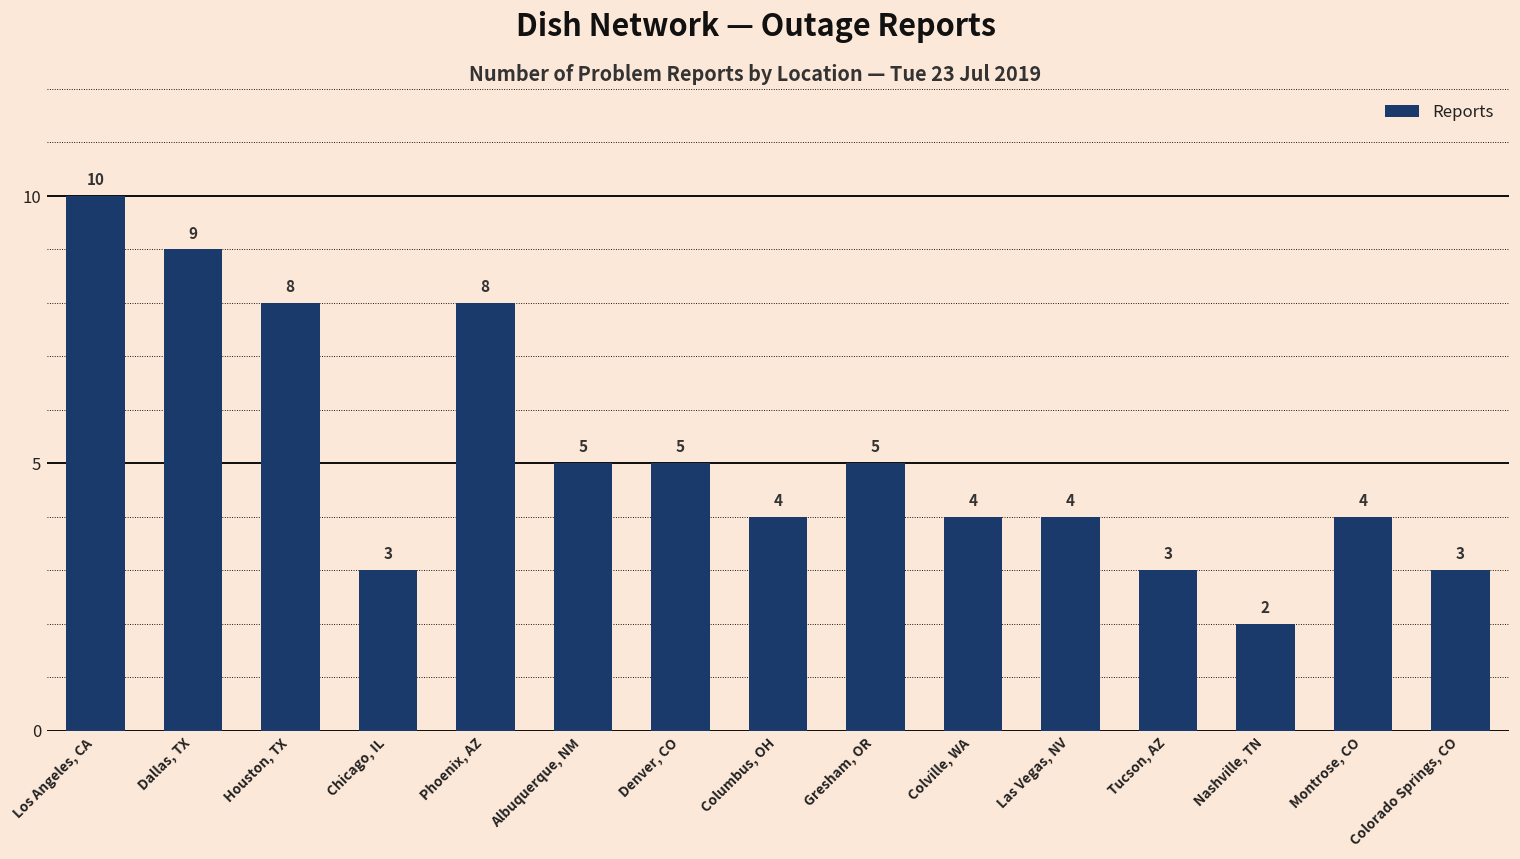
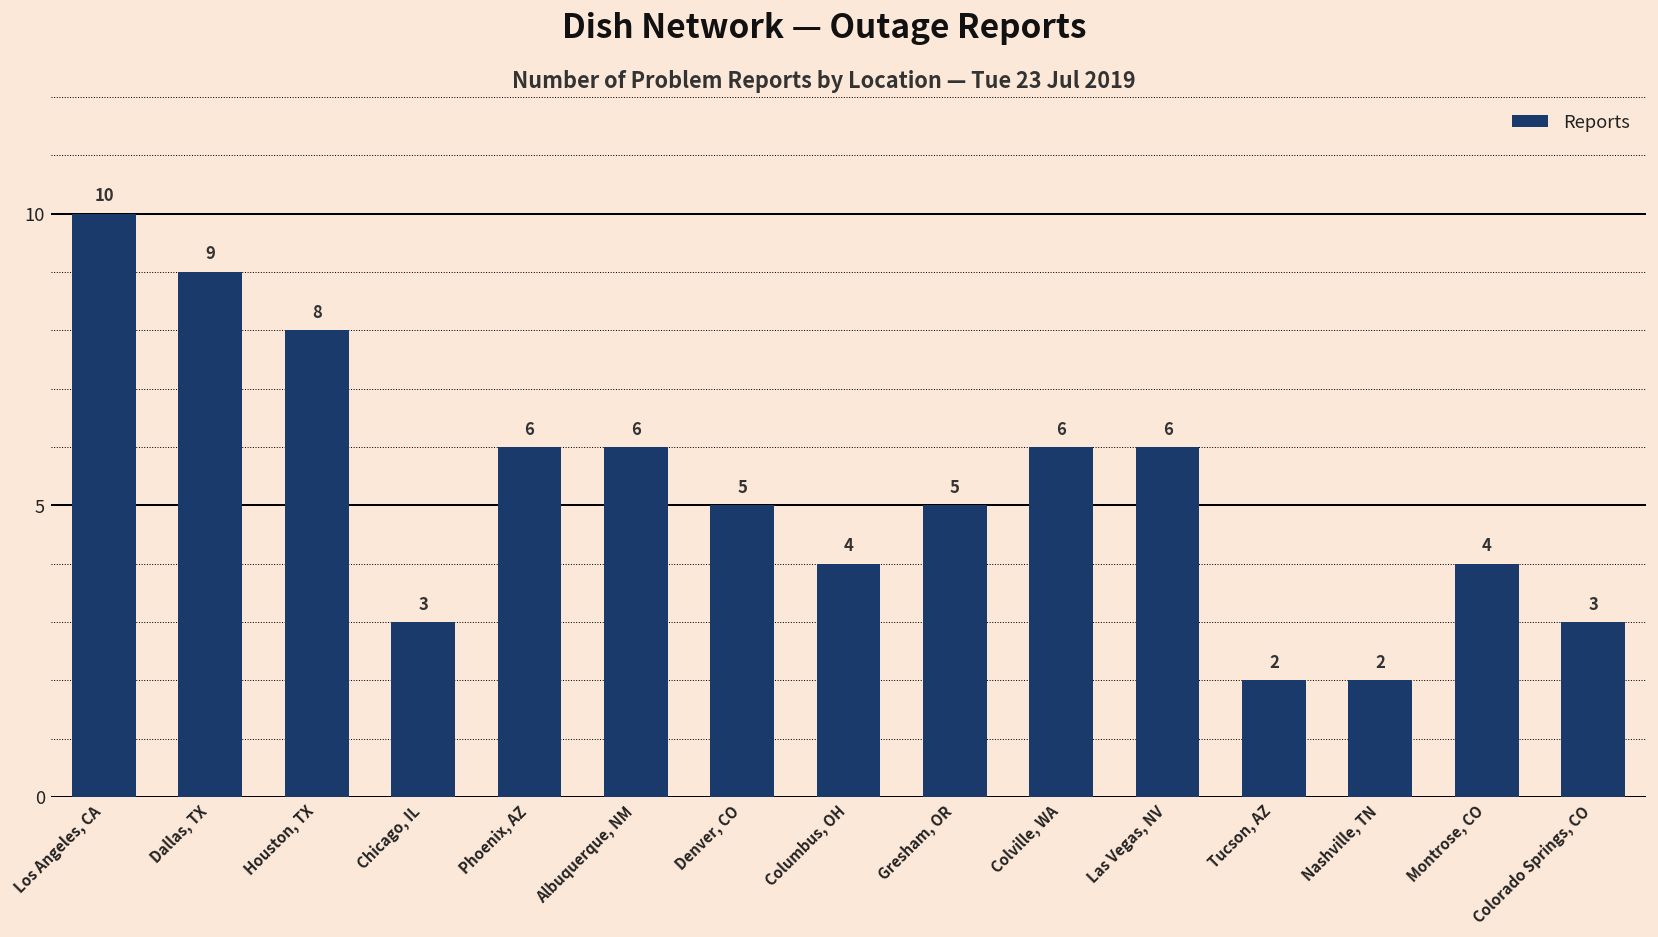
Phoenix, AZ: 8 -> 6
Albuquerque, NM: 5 -> 6
Colville, WA: 4 -> 6
Las Vegas, NV: 4 -> 6
Tucson, AZ: 3 -> 2
